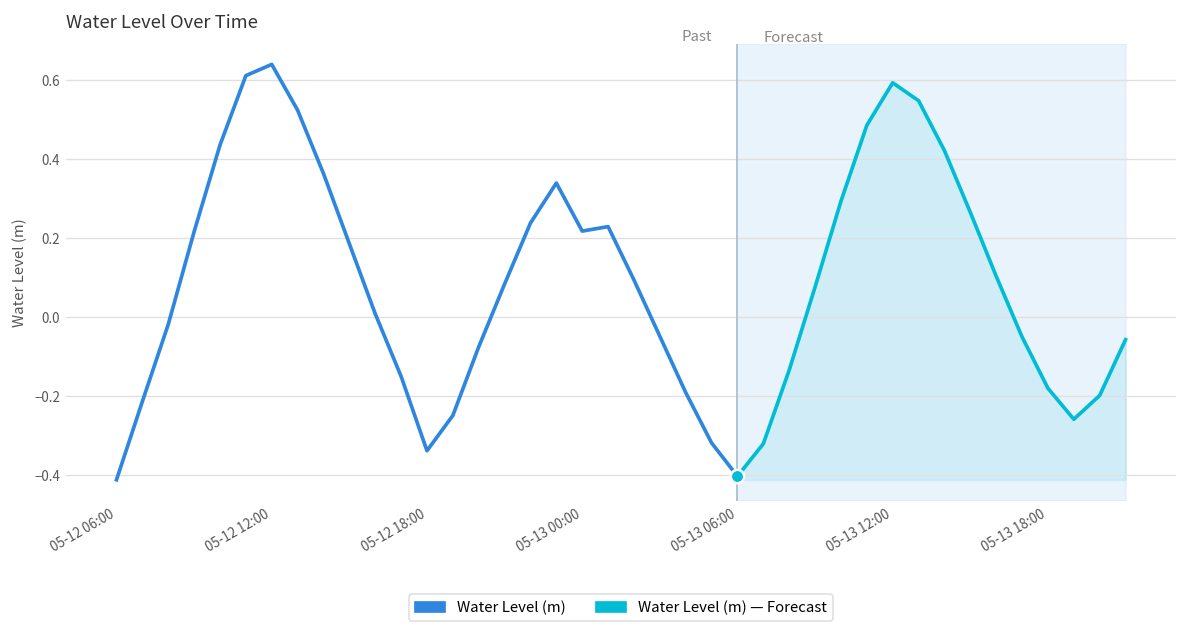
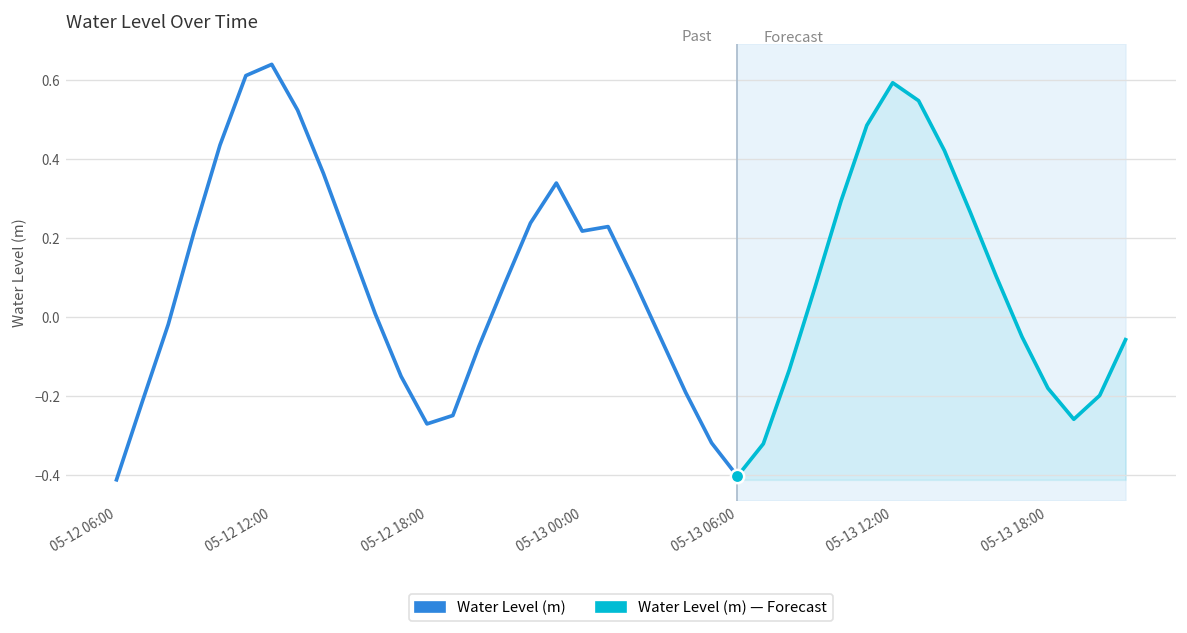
Water Level (m), 05-12 18:00: -0.34 -> -0.27
